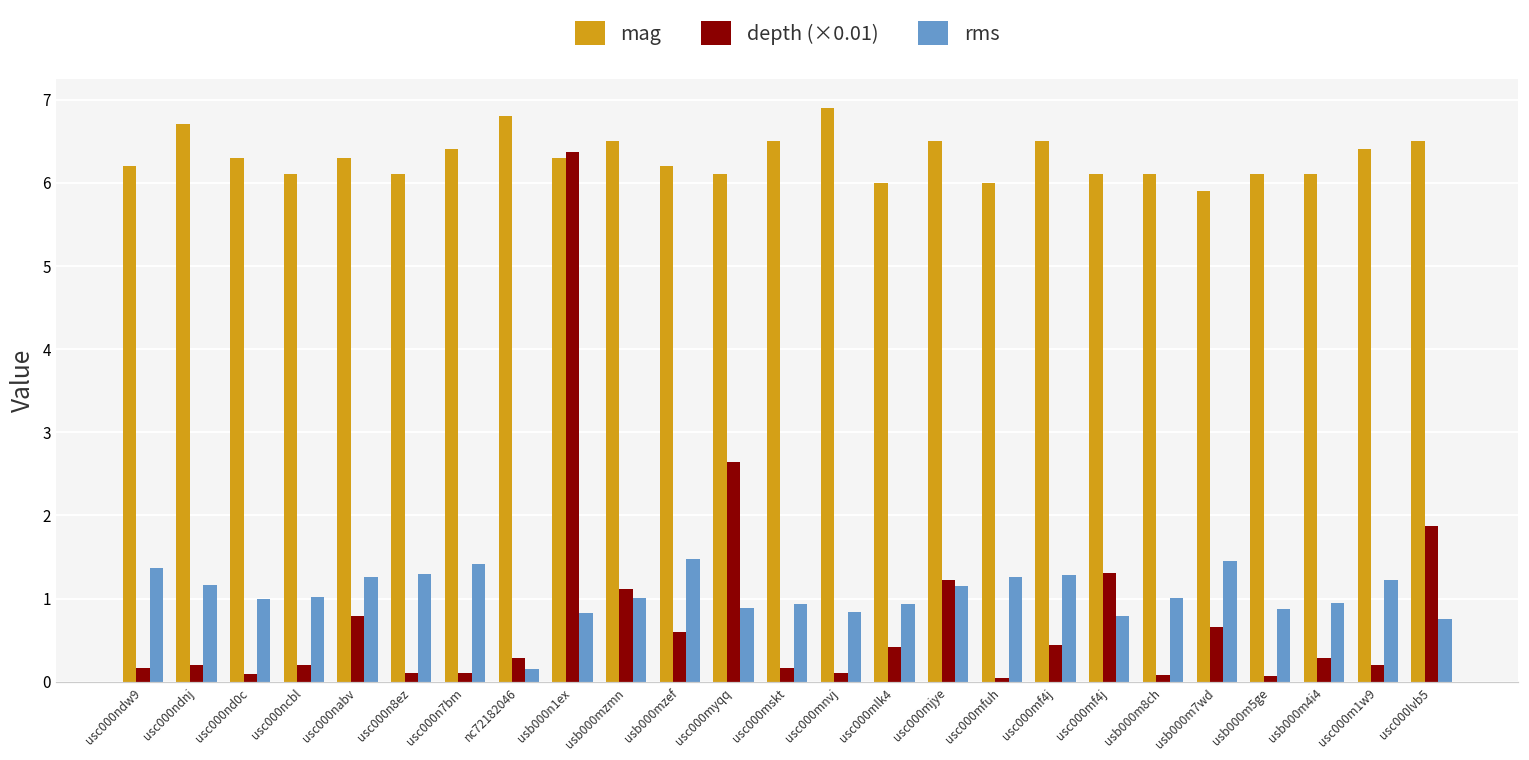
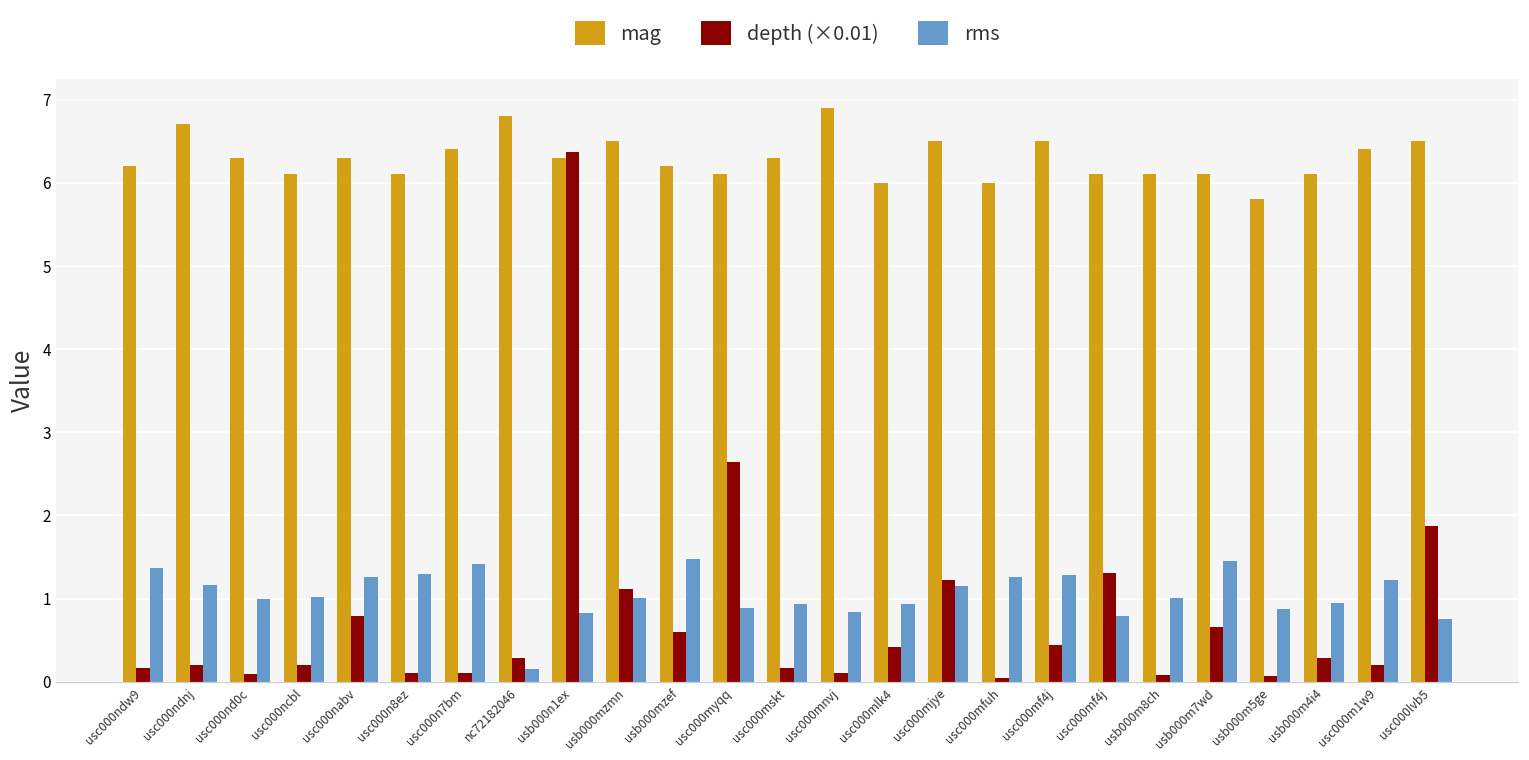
mag, usc000mskt: 6.5 -> 6.3
mag, usb000m7wd: 5.9 -> 6.1
mag, usb000m5ge: 6.1 -> 5.8
